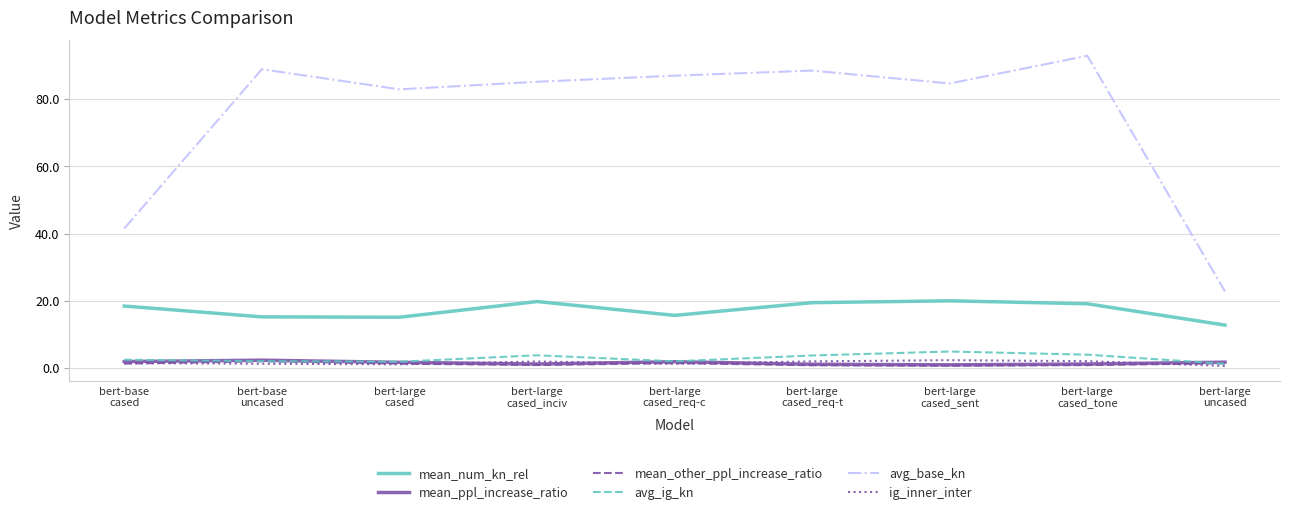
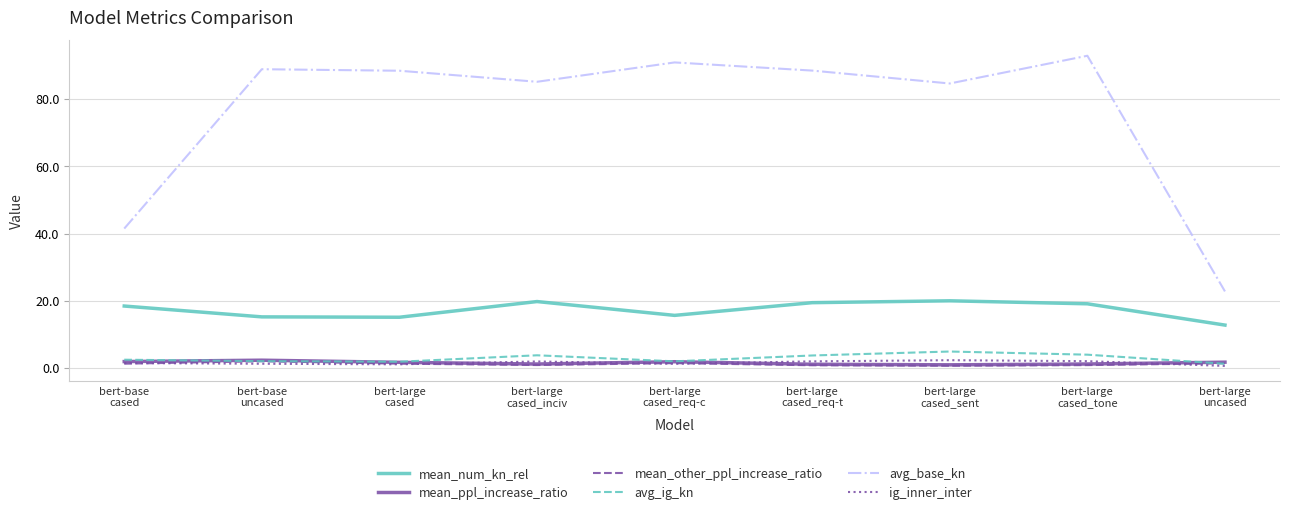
avg_base_kn, bert-large cased: 83 -> 88
avg_base_kn, bert-large cased_req-c: 87 -> 91
